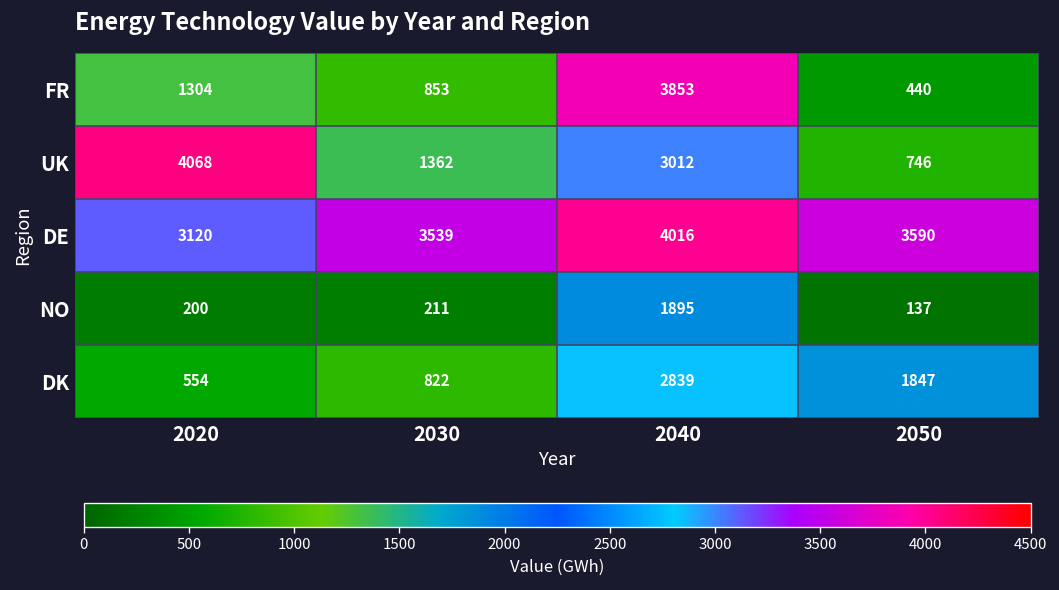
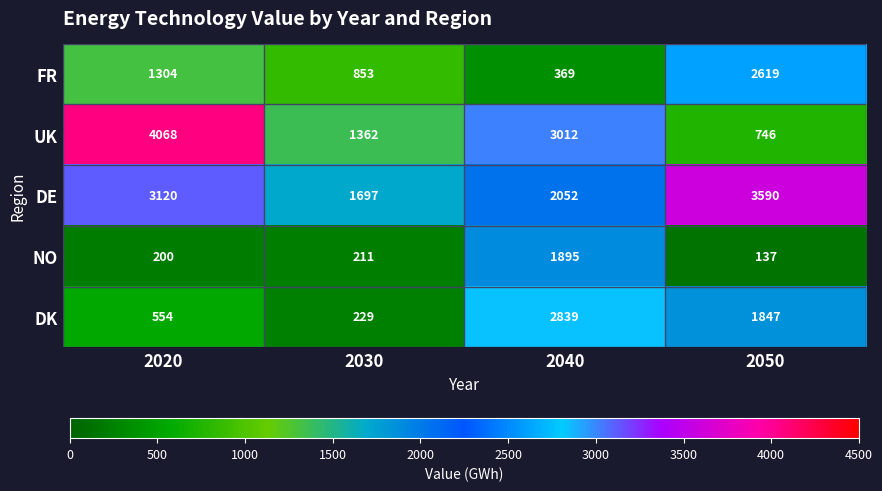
FR, 2040: 3853 -> 369
FR, 2050: 440 -> 2619
DE, 2030: 3539 -> 1697
DE, 2040: 4016 -> 2052
DK, 2030: 822 -> 229
